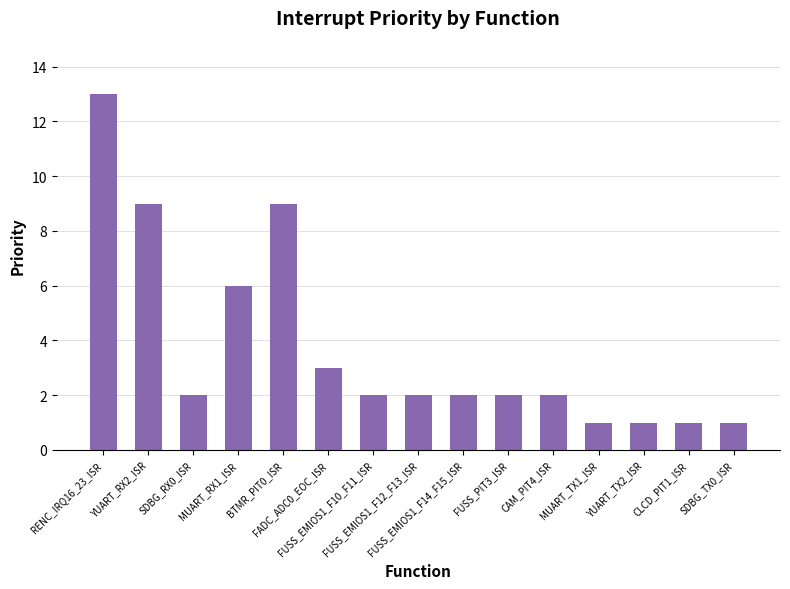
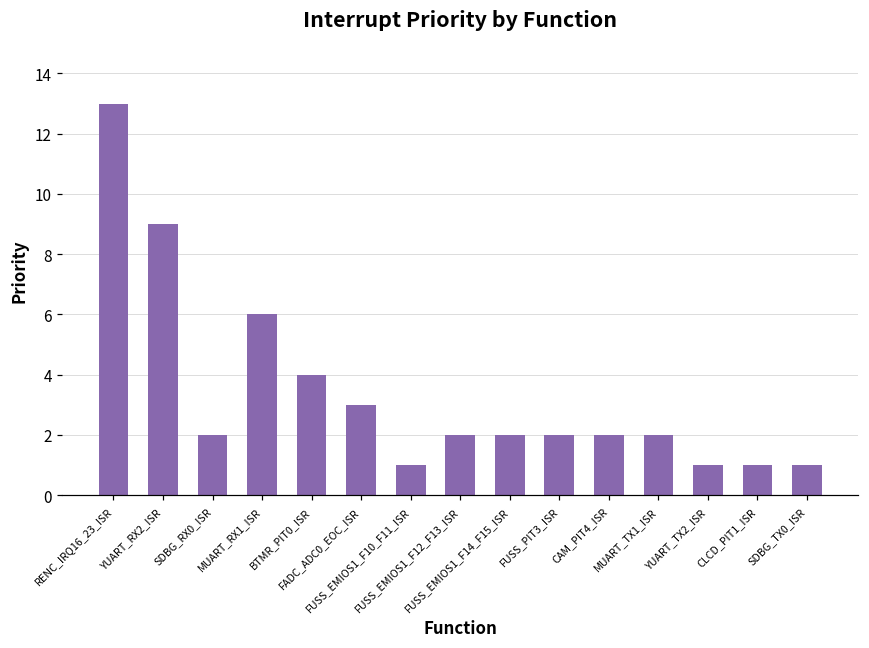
BTMR_PIT0_ISR: 9 -> 4
FUSS_EMIOS1_F10_F11_ISR: 2 -> 1
MUART_TX1_ISR: 1 -> 2
